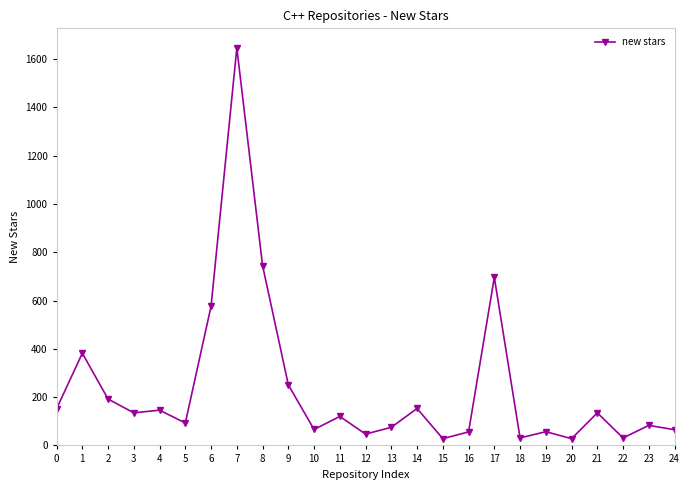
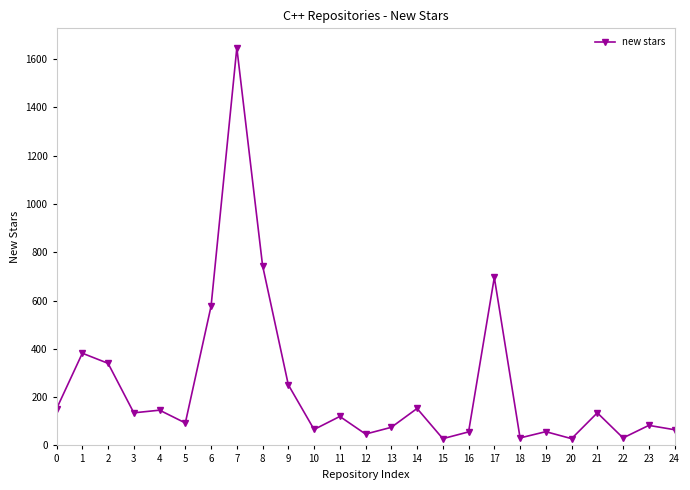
2: 190 -> 340
